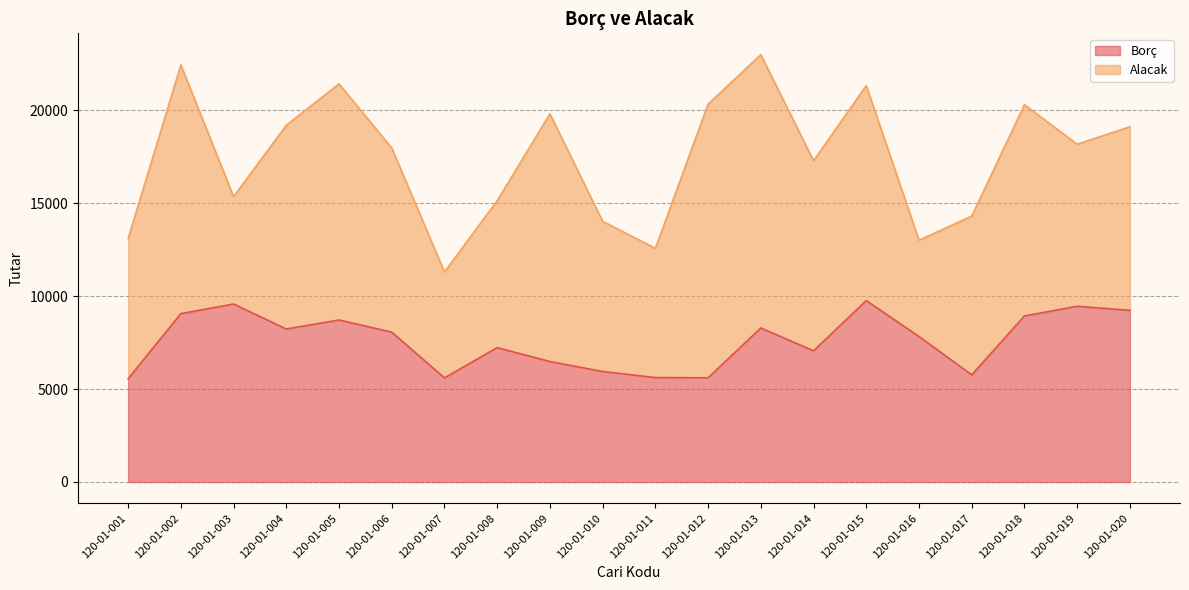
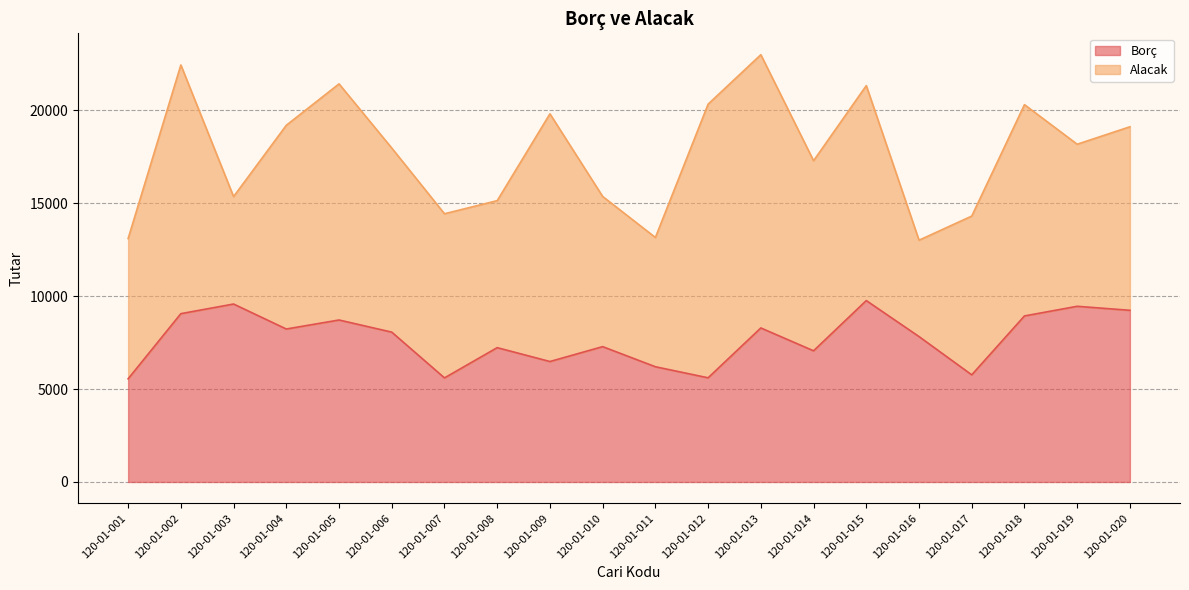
Alacak, 120-01-007: 5700 -> 8800
Borç, 120-01-010: 5900 -> 7300
Borç, 120-01-011: 5600 -> 6200
